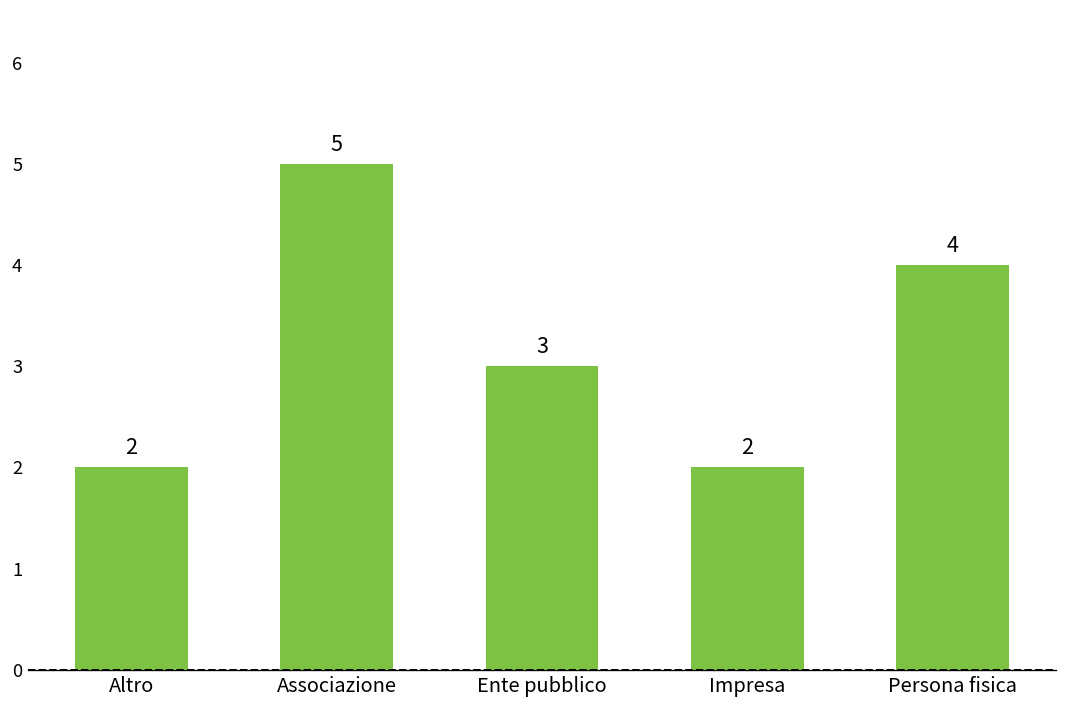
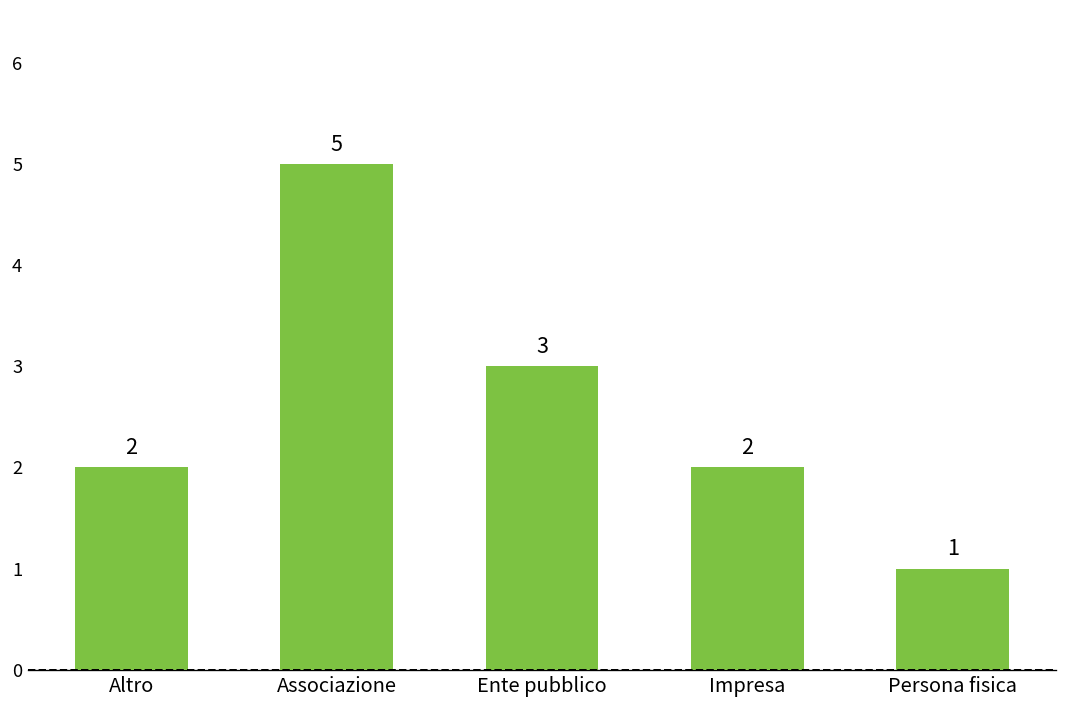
Persona fisica: 4 -> 1
